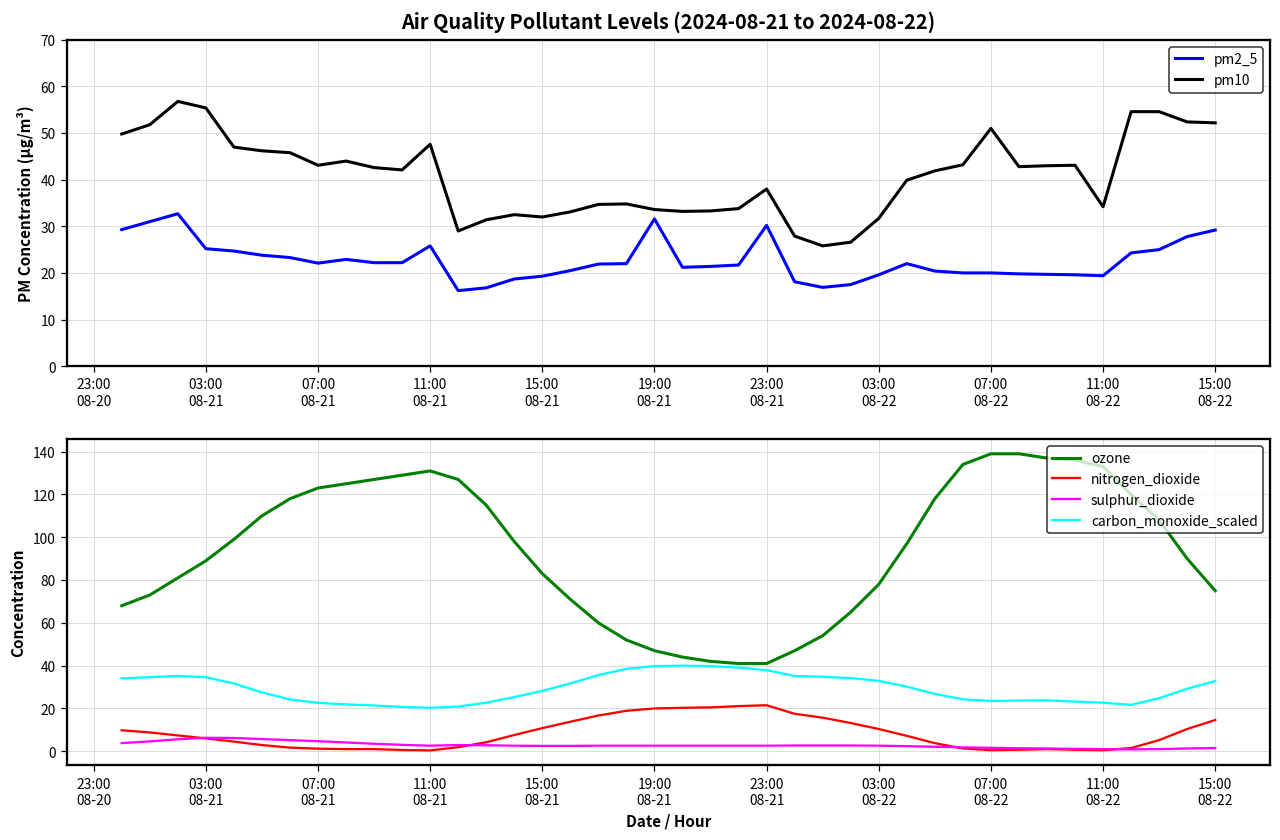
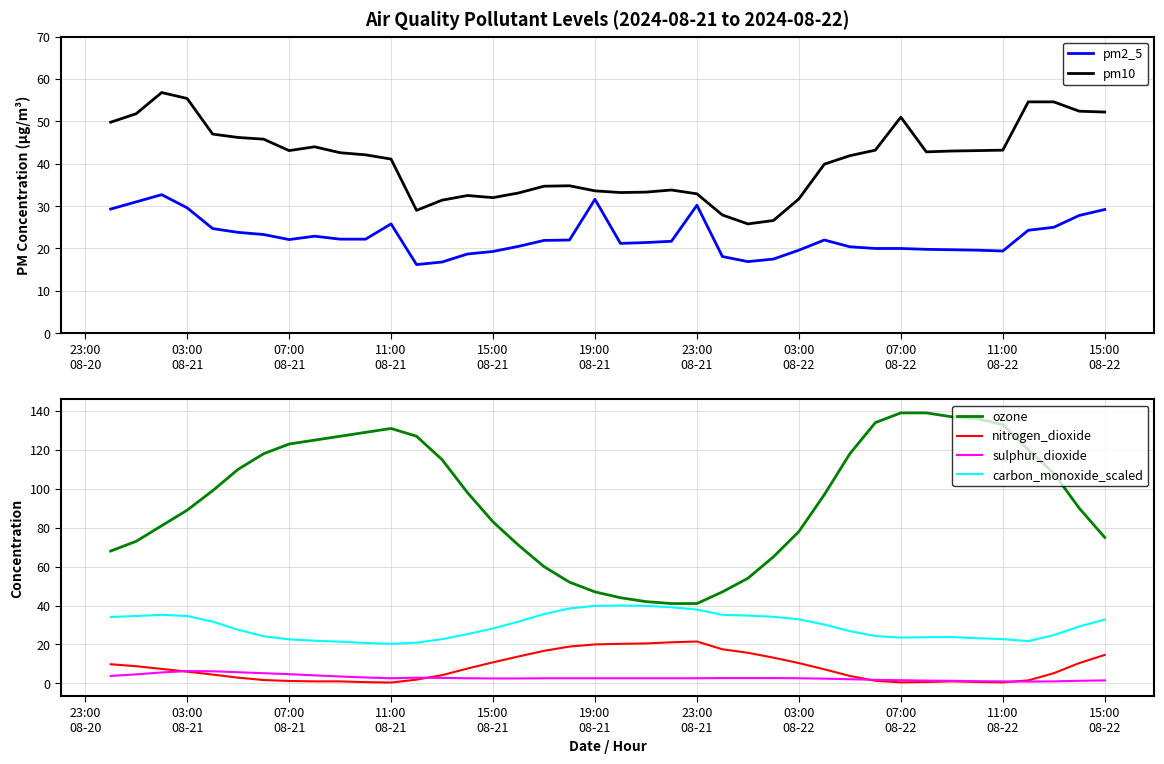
Air Quality Pollutant Levels (2024-08-21 to 2024-08-22), pm2_5, 03:00 08-21: 25 -> 30
Air Quality Pollutant Levels (2024-08-21 to 2024-08-22), pm10, 11:00 08-21: 48 -> 41
Air Quality Pollutant Levels (2024-08-21 to 2024-08-22), pm10, 23:00 08-21: 38 -> 33
Air Quality Pollutant Levels (2024-08-21 to 2024-08-22), pm10, 11:00 08-22: 34 -> 43
